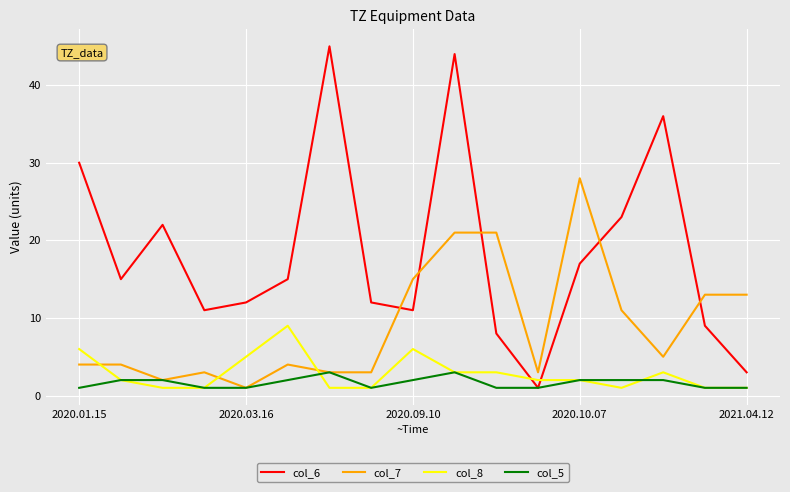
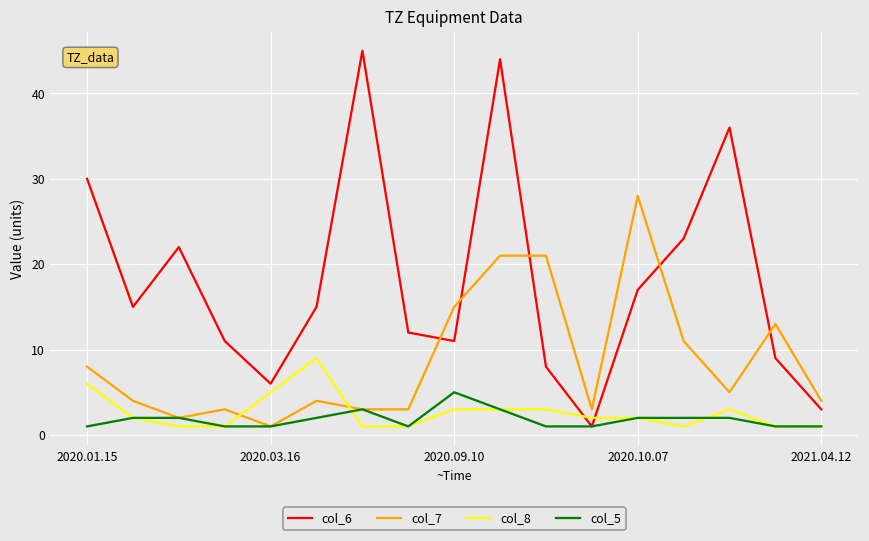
col_7, 2020.01.15: 4 -> 8
col_6, 2020.03.16: 12 -> 6
col_8, 2020.09.10: 6 -> 3
col_5, 2020.09.10: 2 -> 5
col_7, 2021.04.12: 13 -> 4
